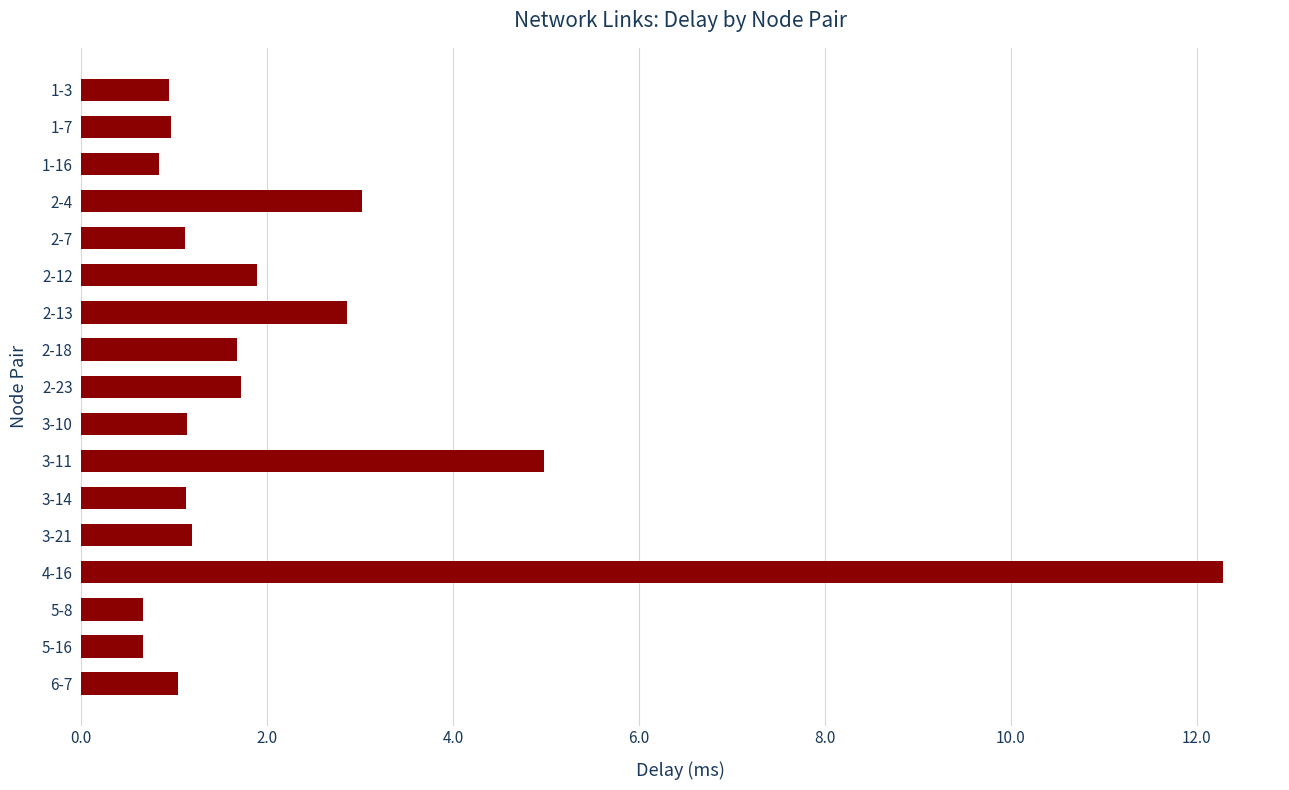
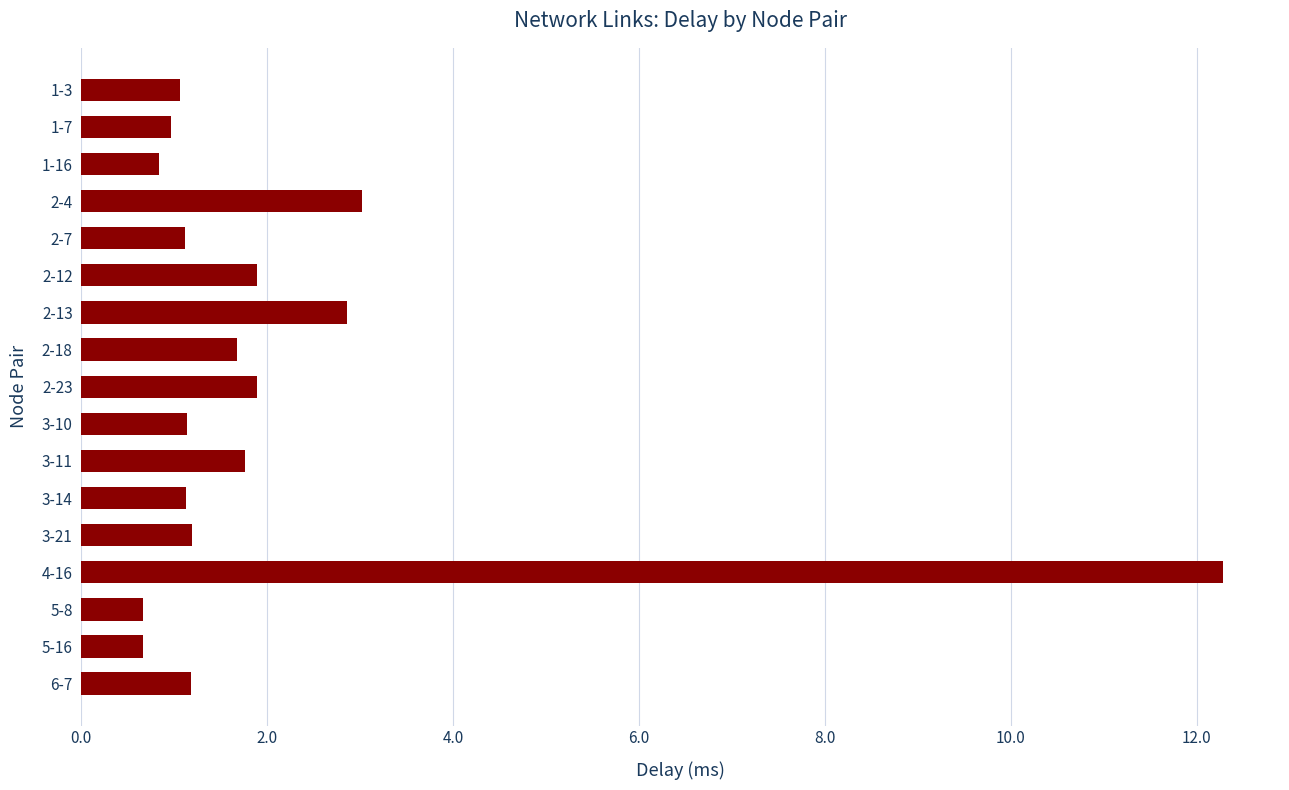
1-3: 0.9 -> 1.1
2-23: 1.7 -> 1.9
3-11: 5.0 -> 1.8
6-7: 1.0 -> 1.2
